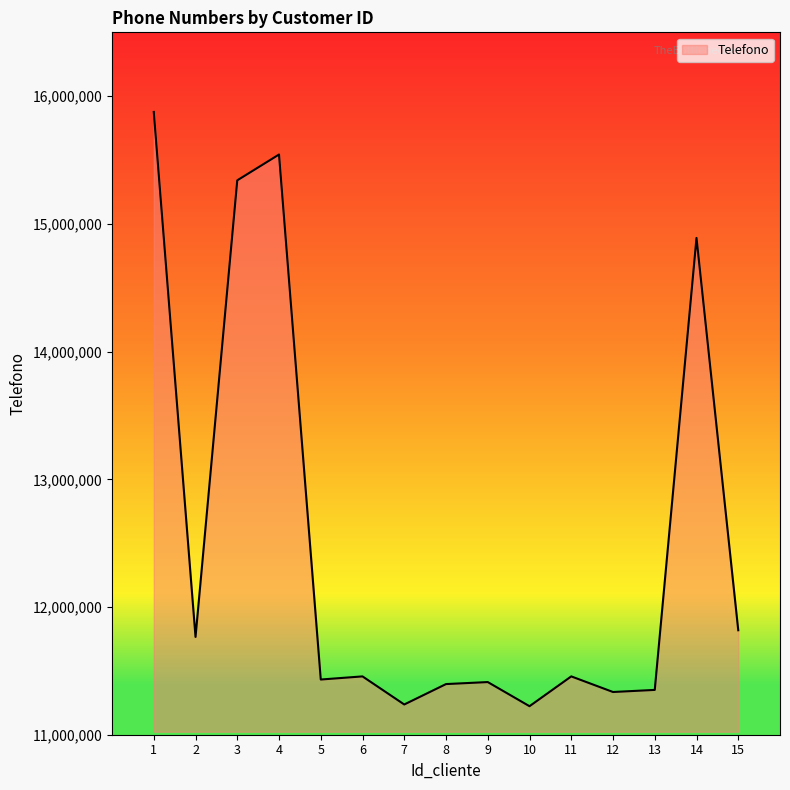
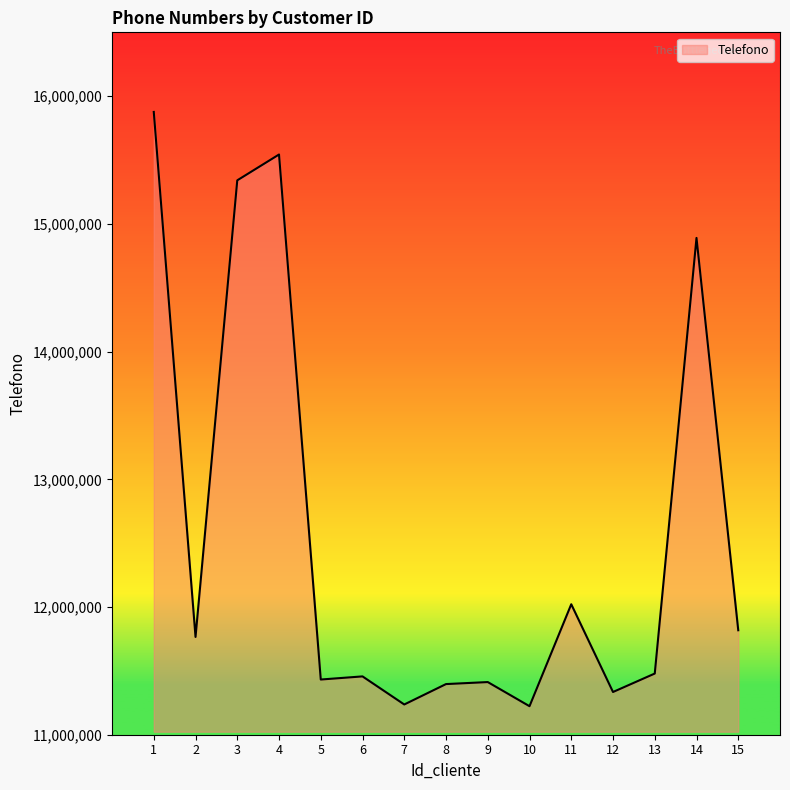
11: 11,460,000 -> 12,020,000
13: 11,350,000 -> 11,480,000
